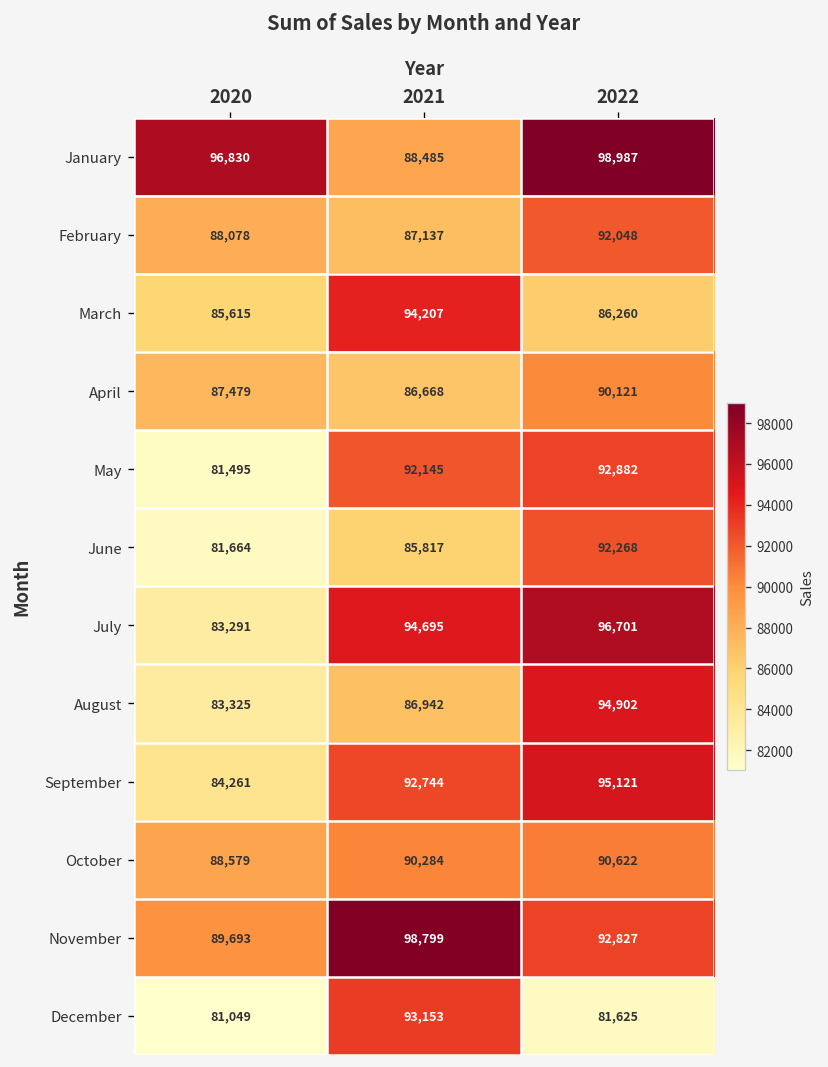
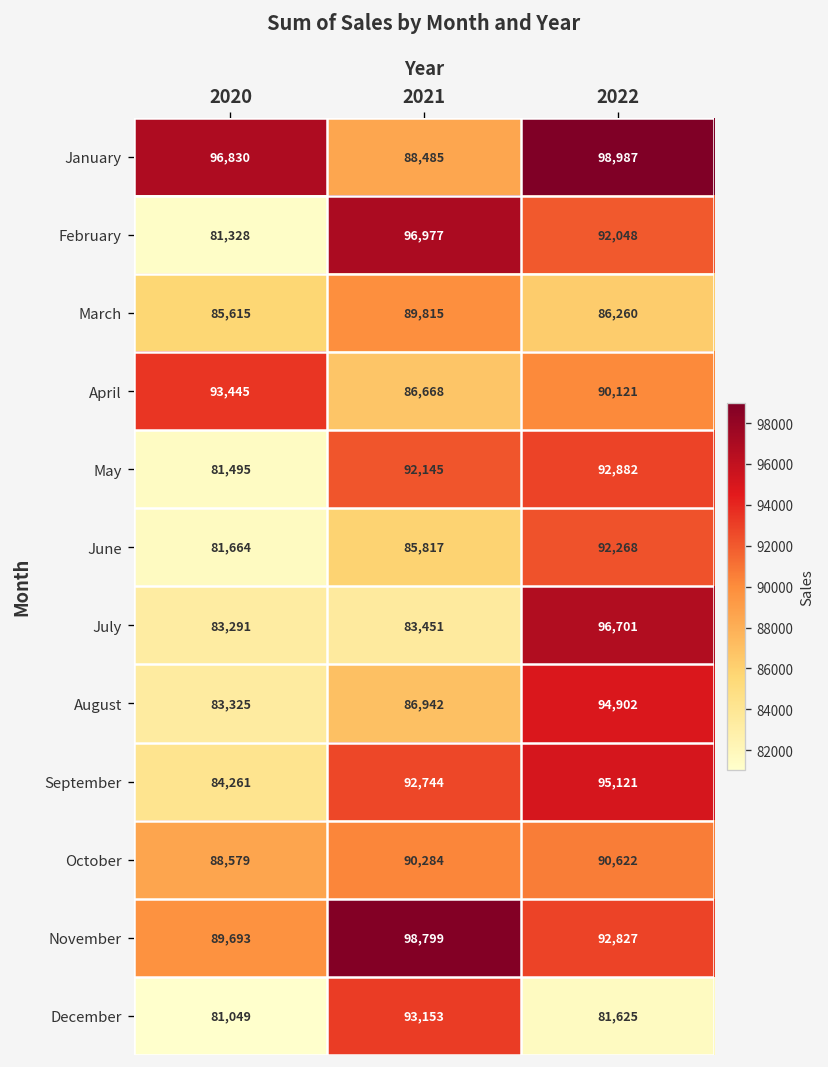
February, 2020: 88,078 -> 81,328
February, 2021: 87,137 -> 96,977
March, 2021: 94,207 -> 89,815
April, 2020: 87,479 -> 93,445
July, 2021: 94,695 -> 83,451
